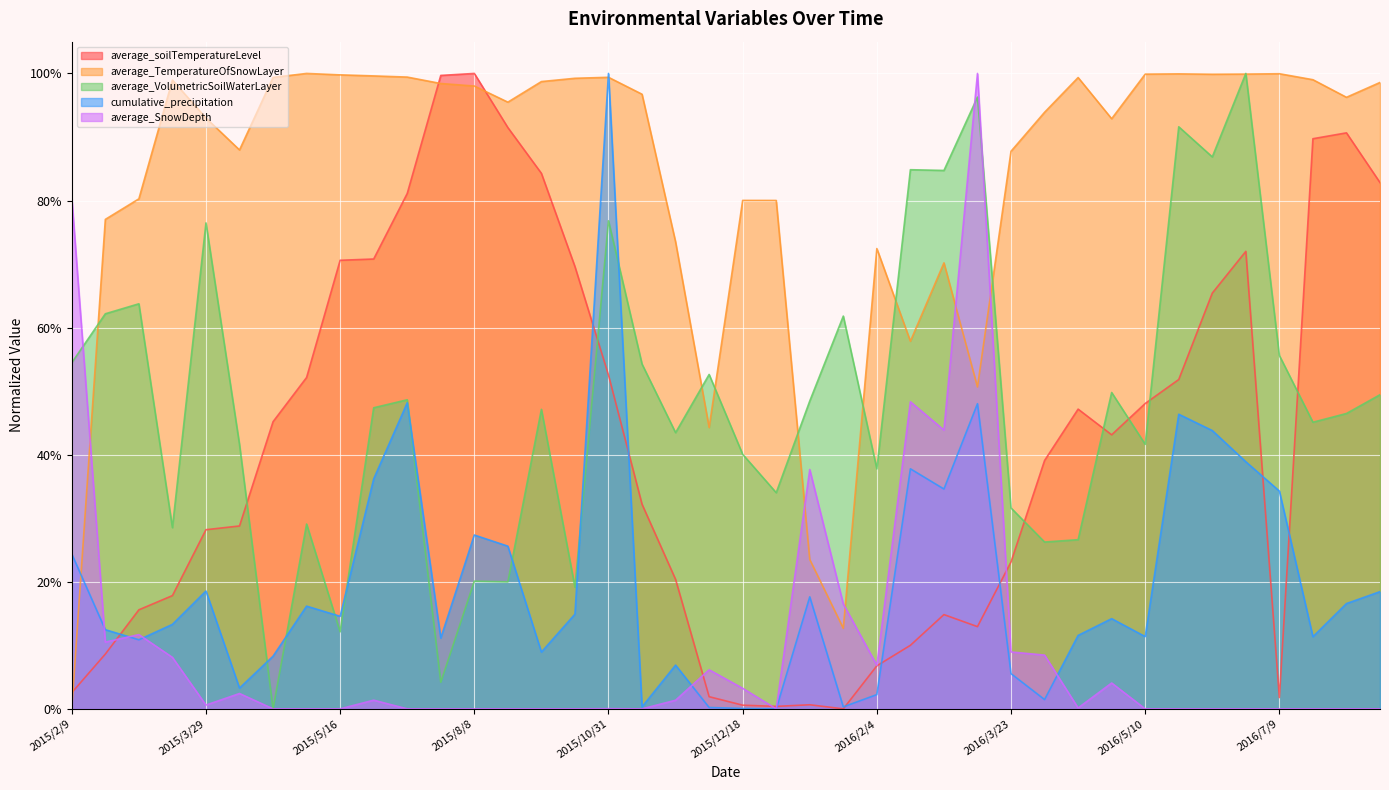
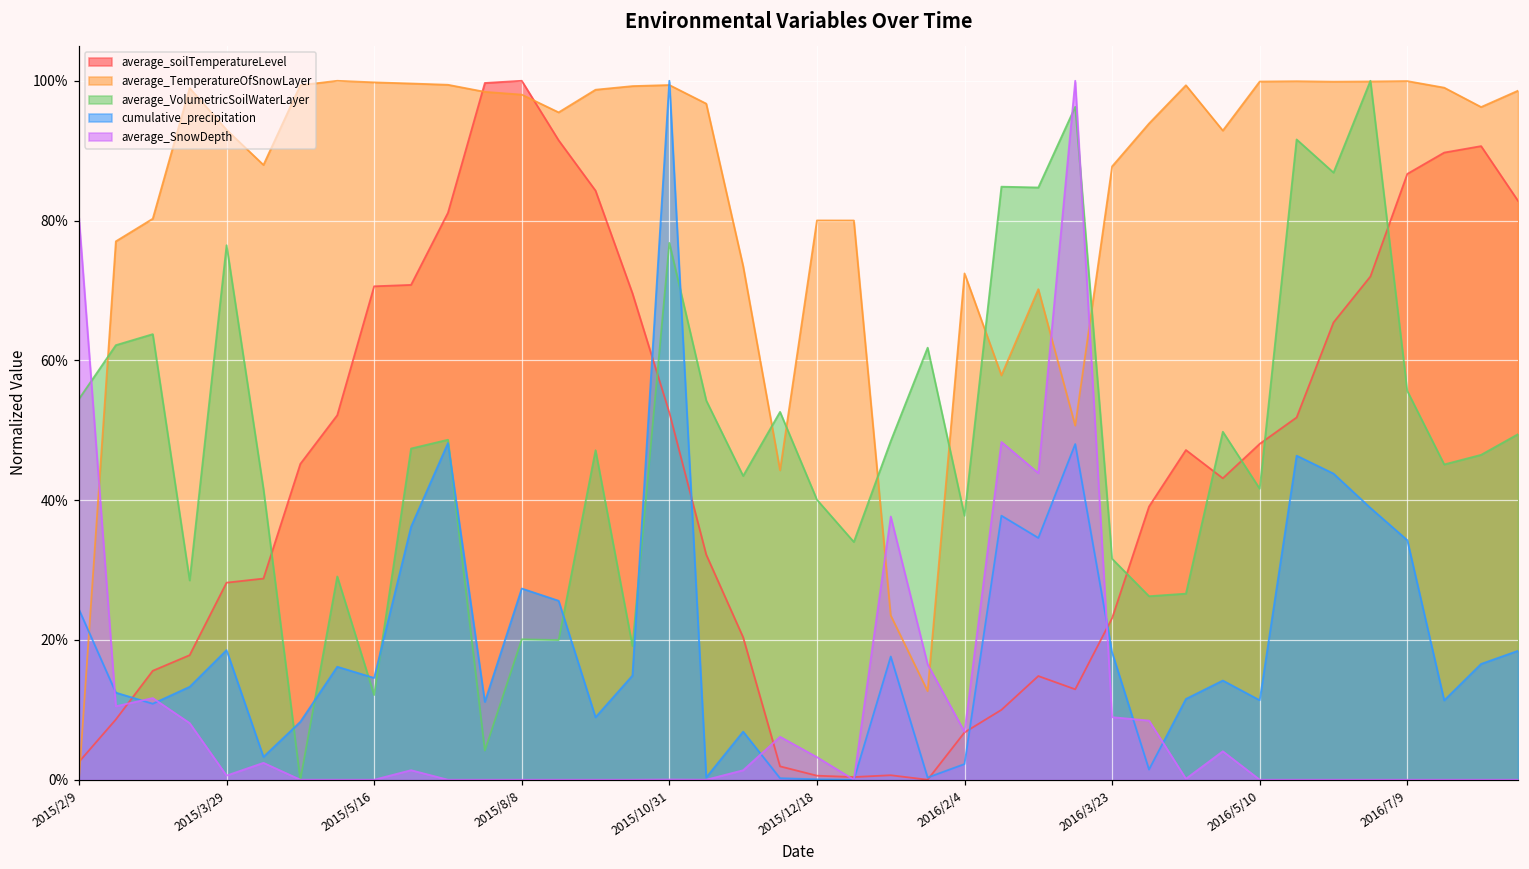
cumulative_precipitation, 2016/3/23: 6% -> 18%
average_soilTemperatureLevel, 2016/7/9: 2% -> 87%
